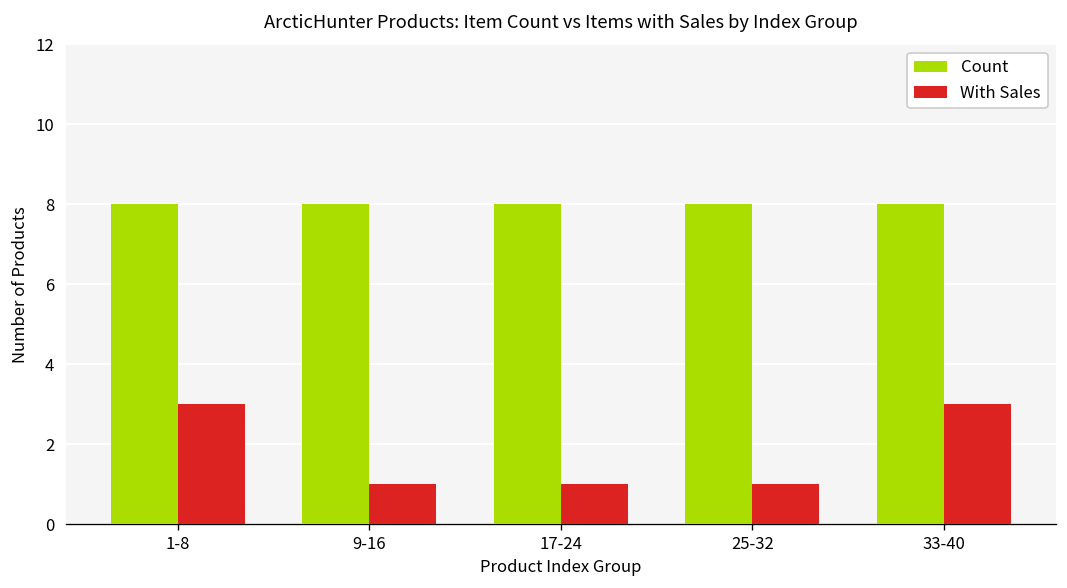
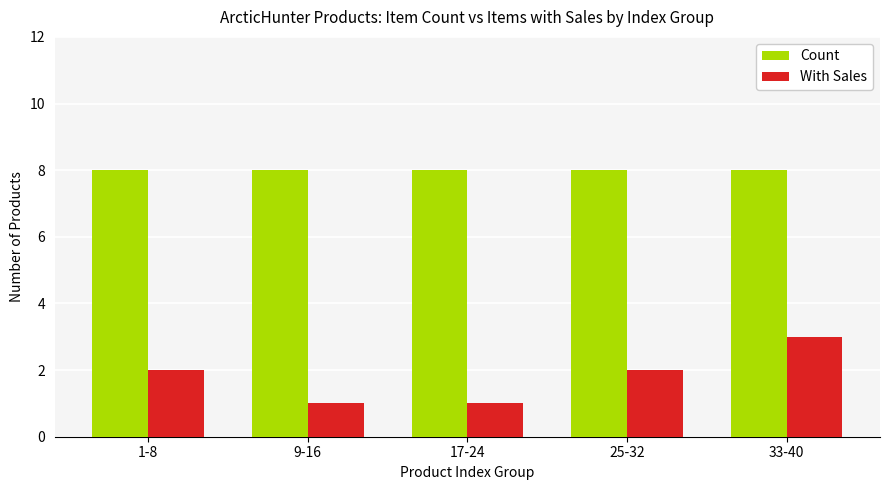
With Sales, 1-8: 3 -> 2
With Sales, 25-32: 1 -> 2
